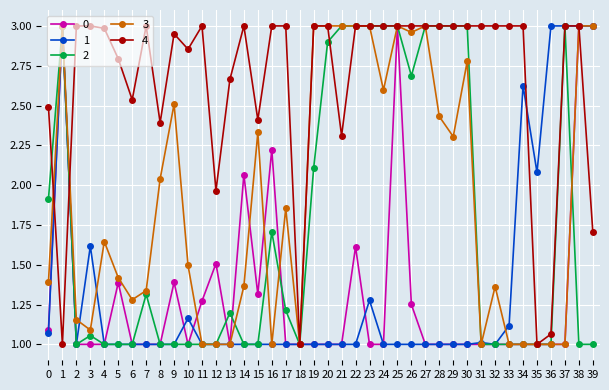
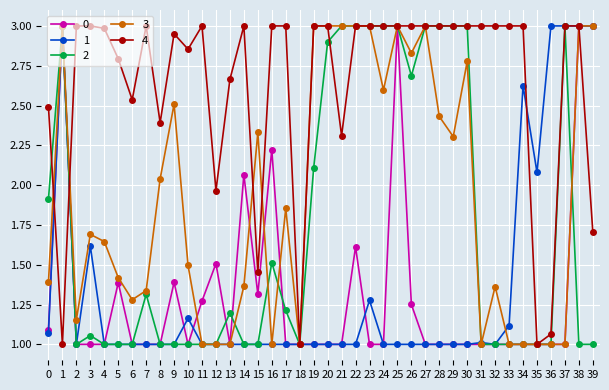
3, 3: 1.09 -> 1.69
4, 15: 2.41 -> 1.45
2, 16: 1.71 -> 1.51
3, 26: 2.96 -> 2.83
